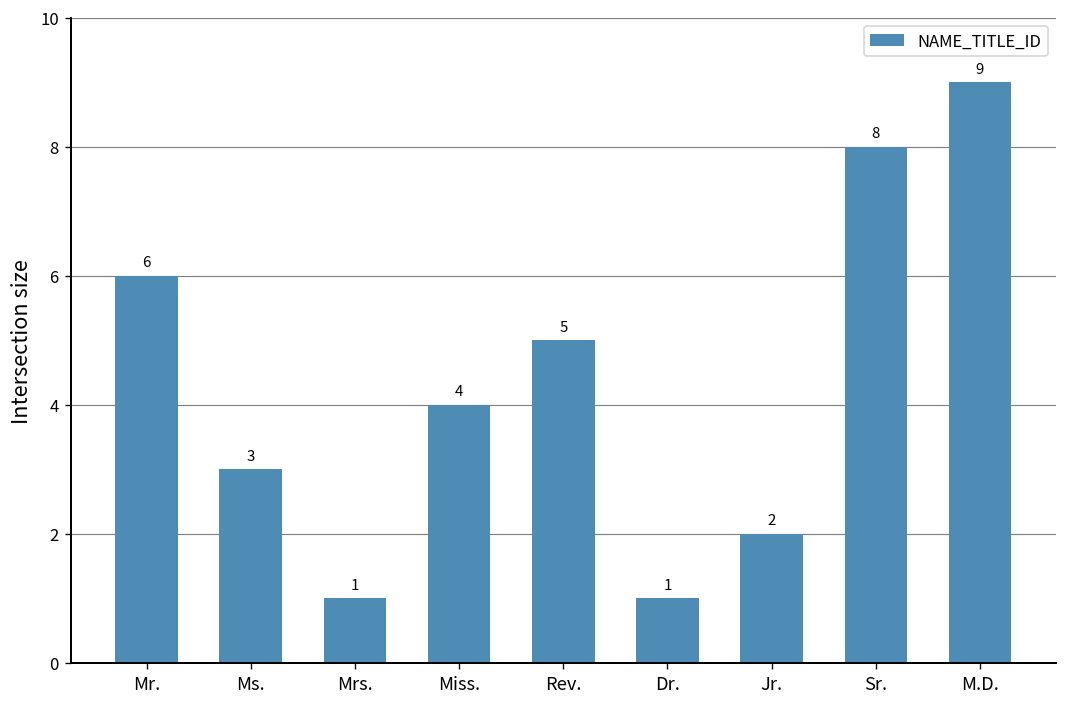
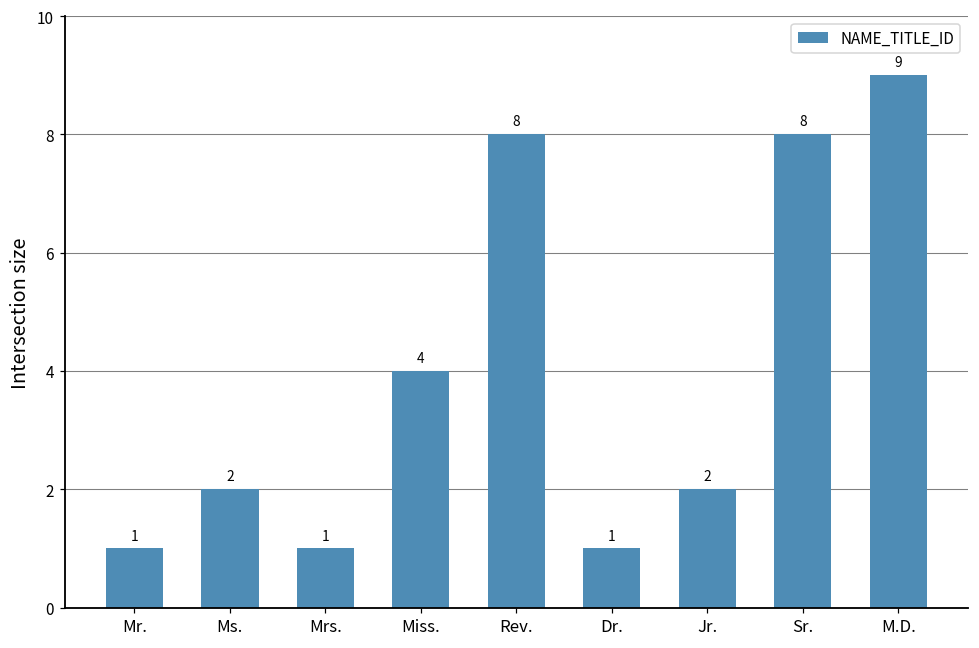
Mr.: 6 -> 1
Ms.: 3 -> 2
Rev.: 5 -> 8
